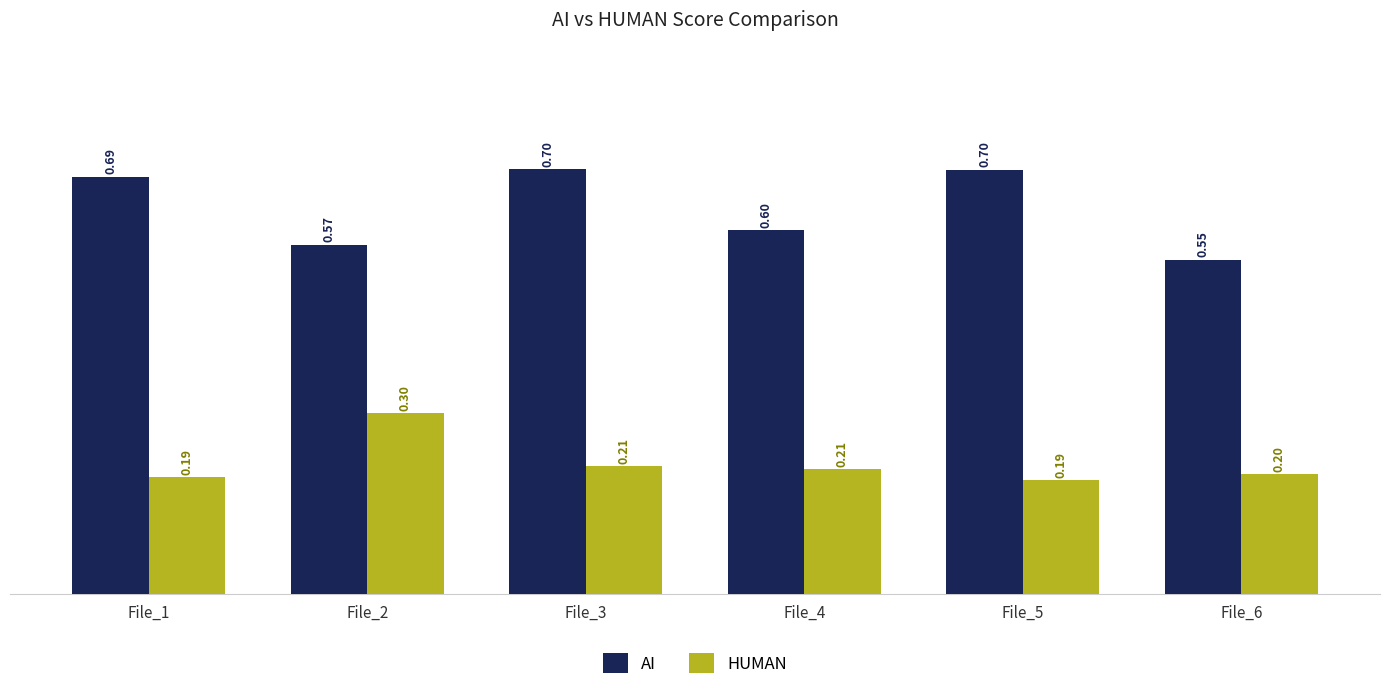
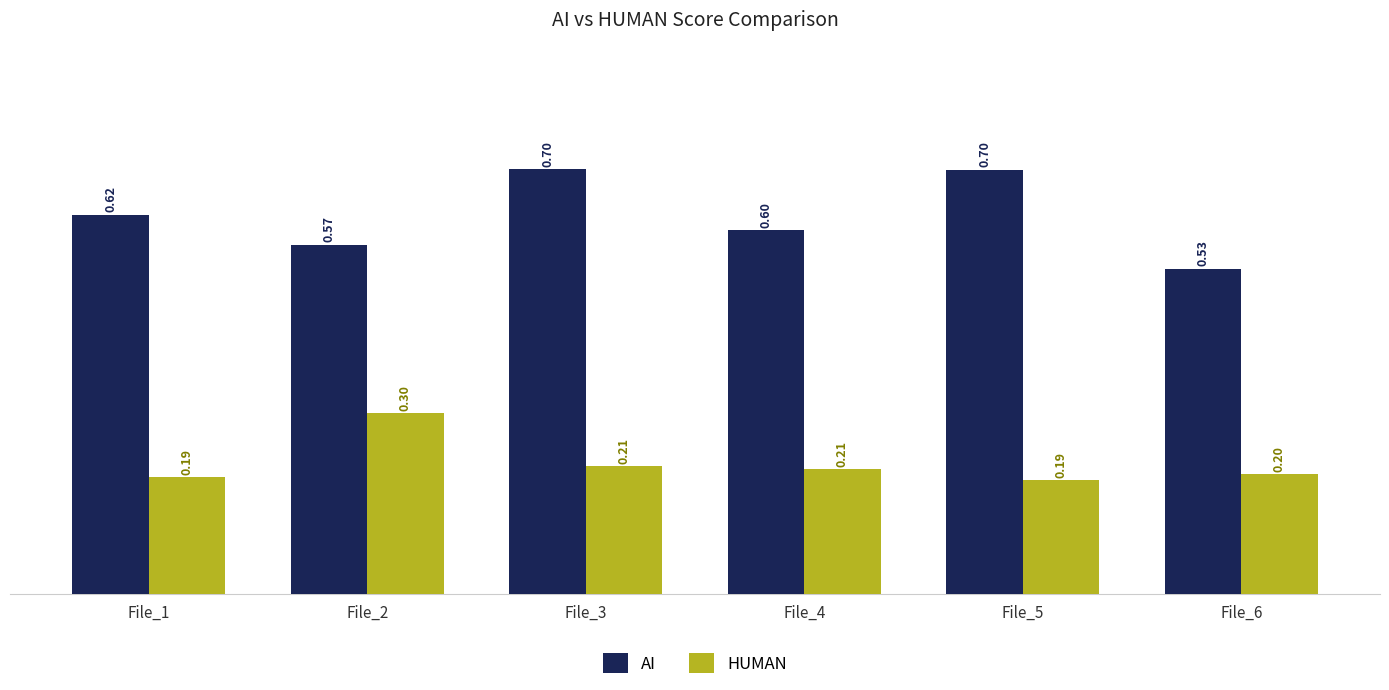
AI, File_1: 0.69 -> 0.62
AI, File_6: 0.55 -> 0.53
